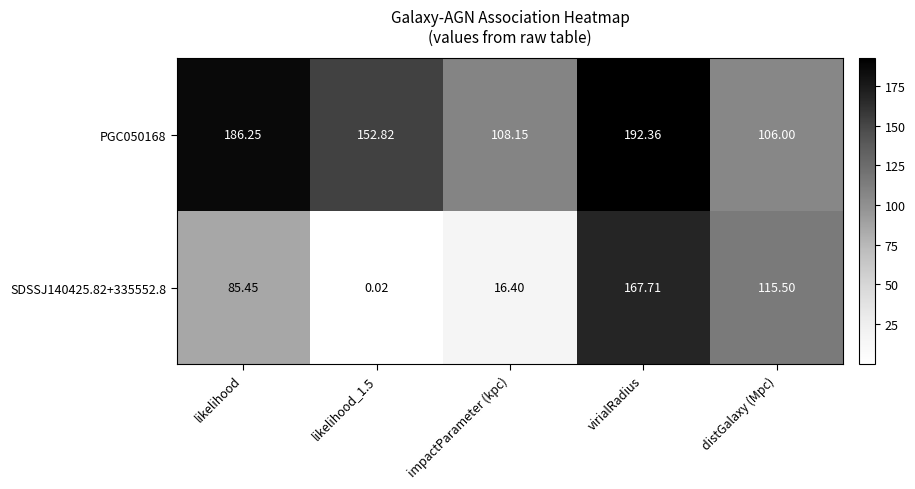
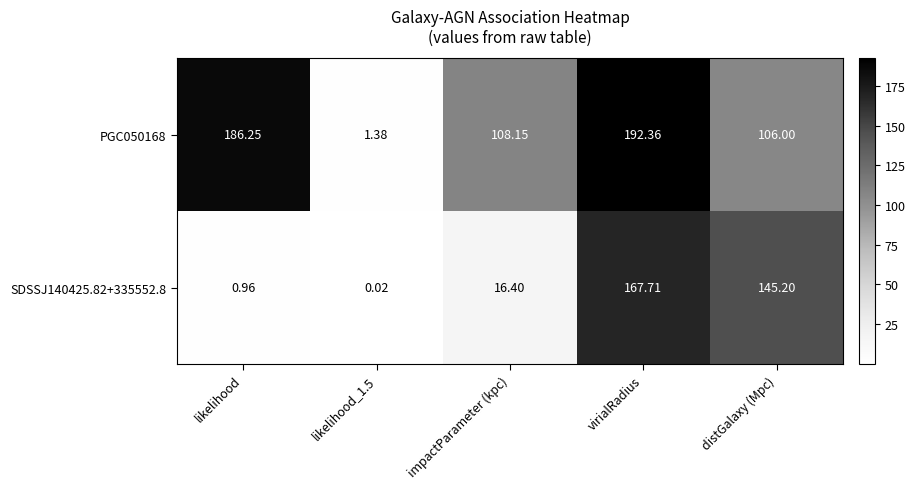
PGC050168, likelihood_1.5: 152.82 -> 1.38
SDSSJ140425.82+335552.8, likelihood: 85.45 -> 0.96
SDSSJ140425.82+335552.8, distGalaxy (Mpc): 115.50 -> 145.20
